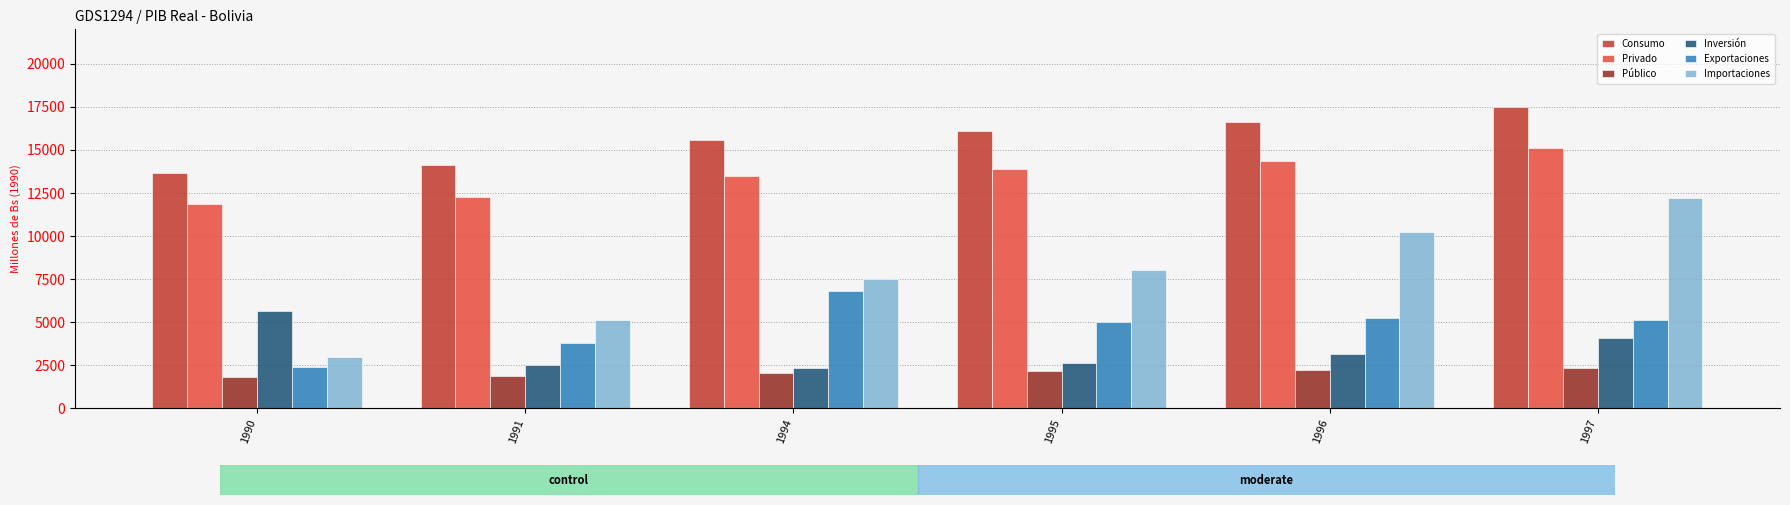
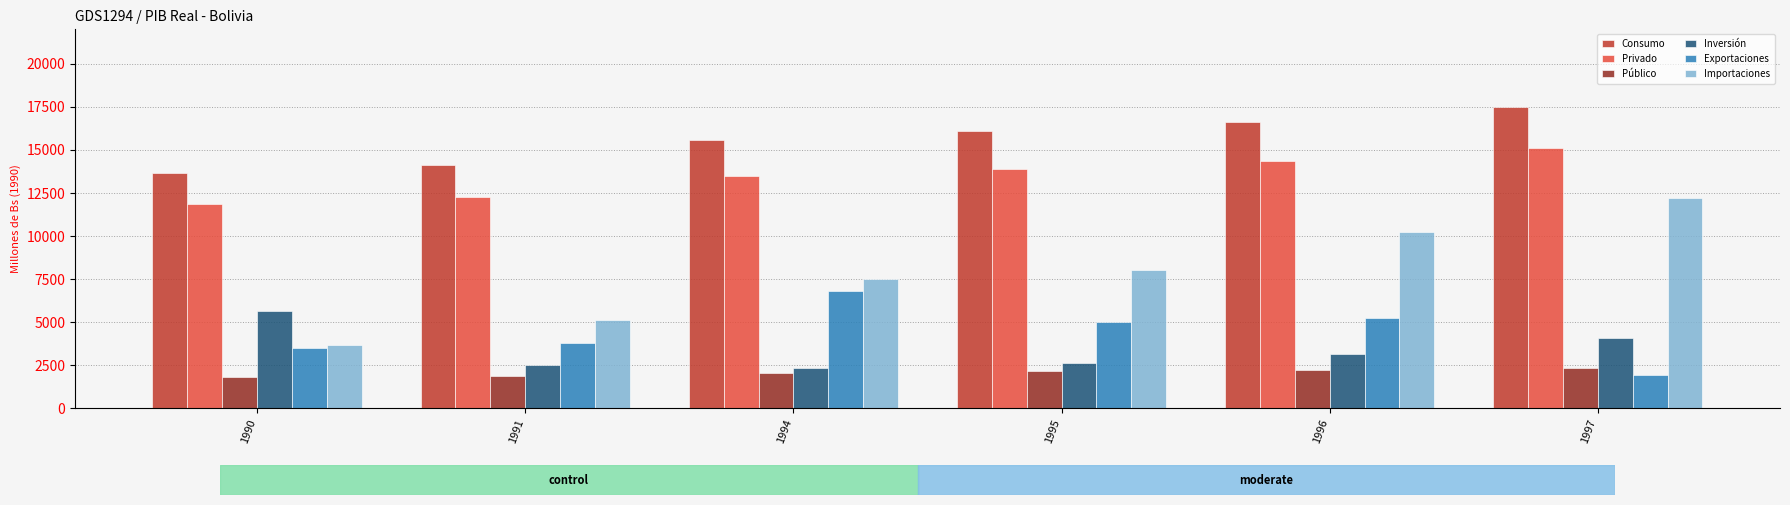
Exportaciones, 1990: 2400 -> 3500
Importaciones, 1990: 3000 -> 3700
Exportaciones, 1997: 5100 -> 2000
